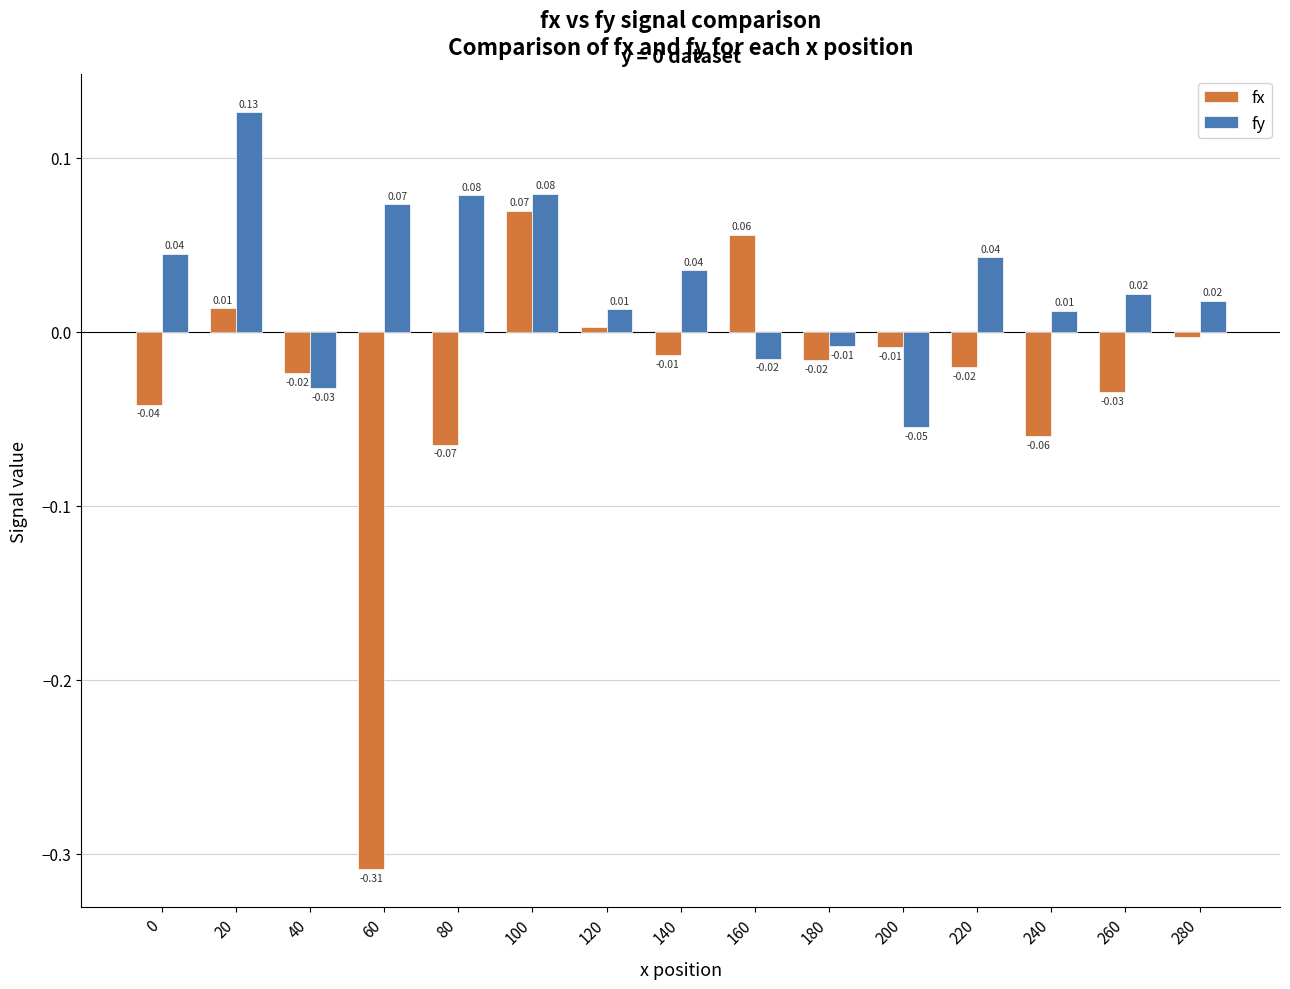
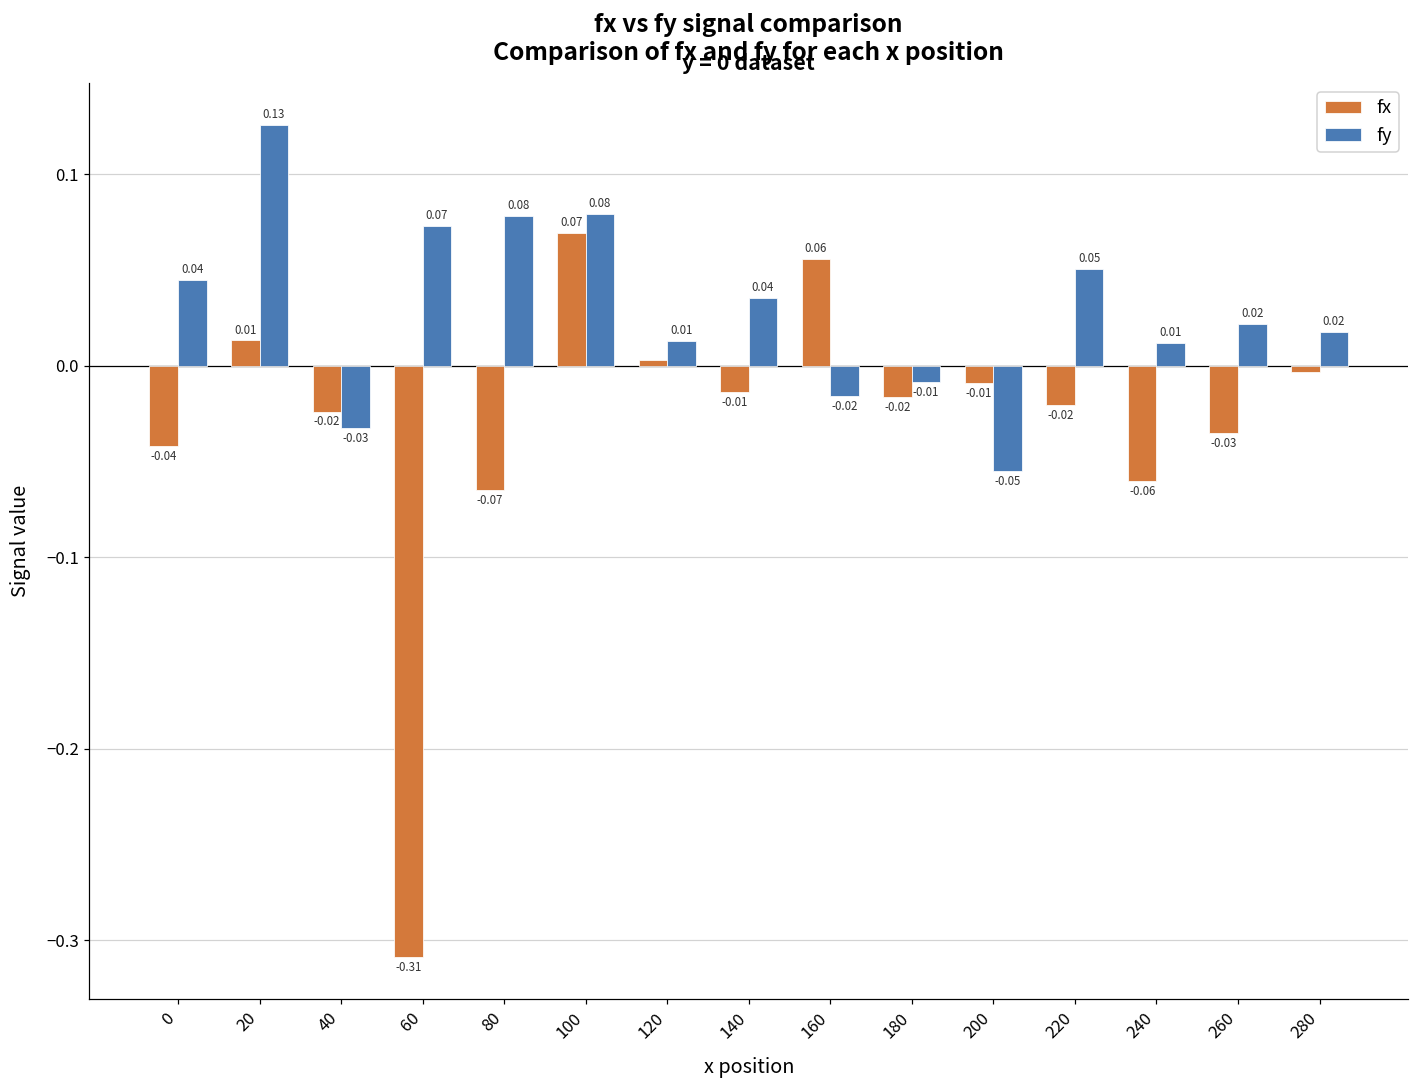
fy, 220: 0.04 -> 0.05
